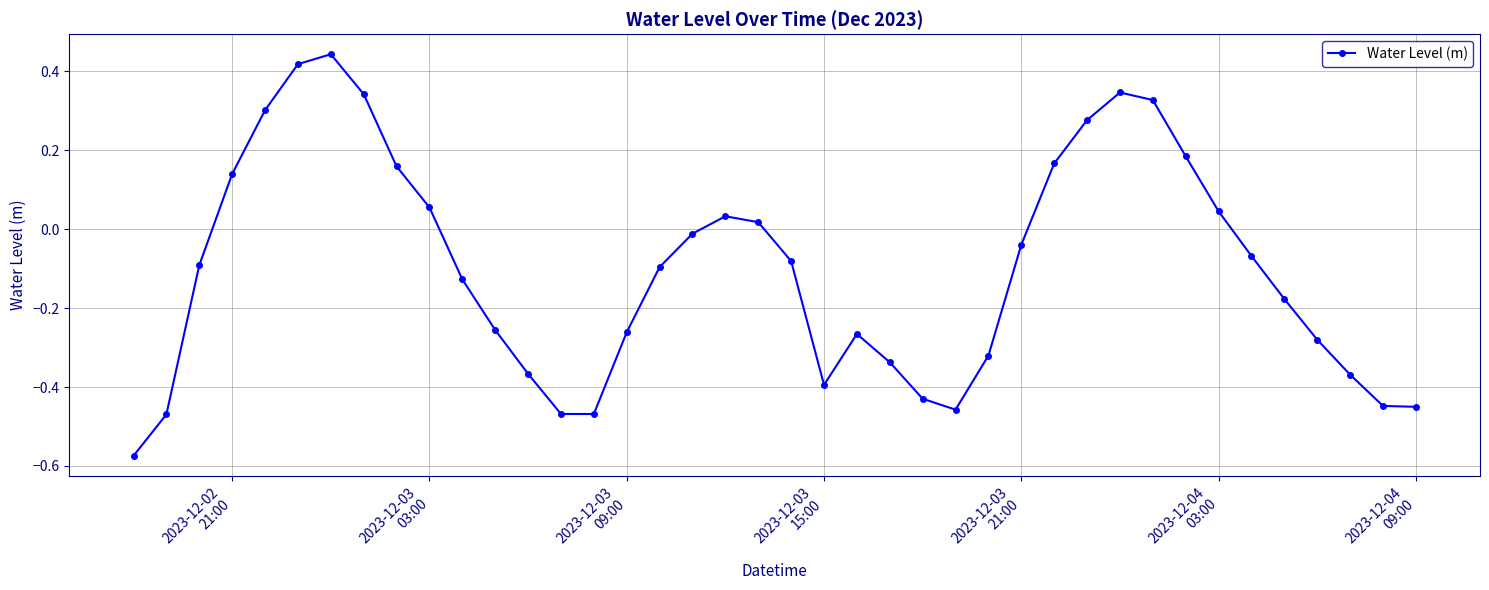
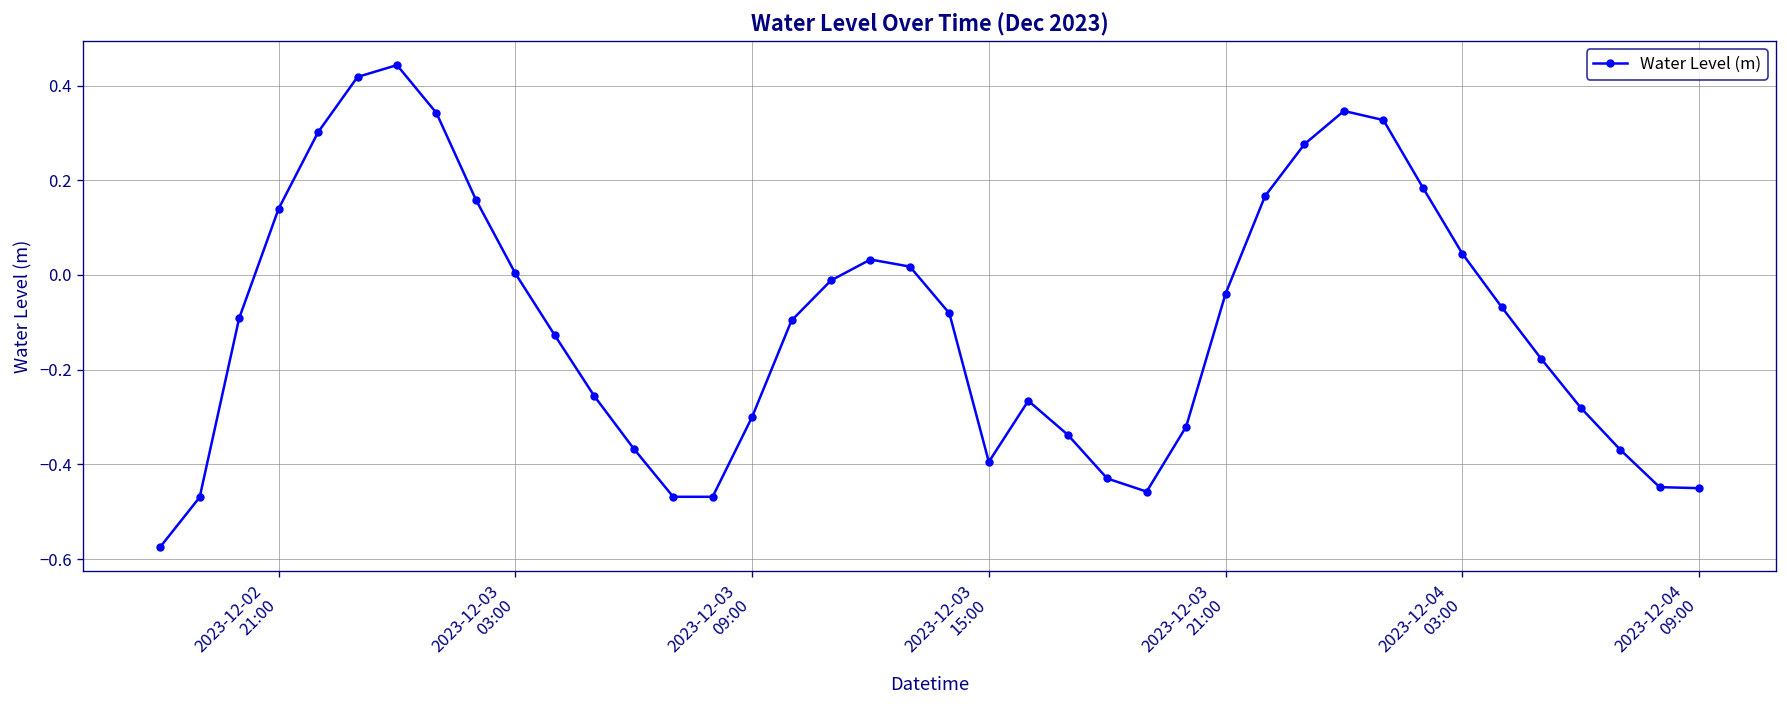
2023-12-03 03:00: 0.05 -> 0.00
2023-12-03 09:00: -0.26 -> -0.30
